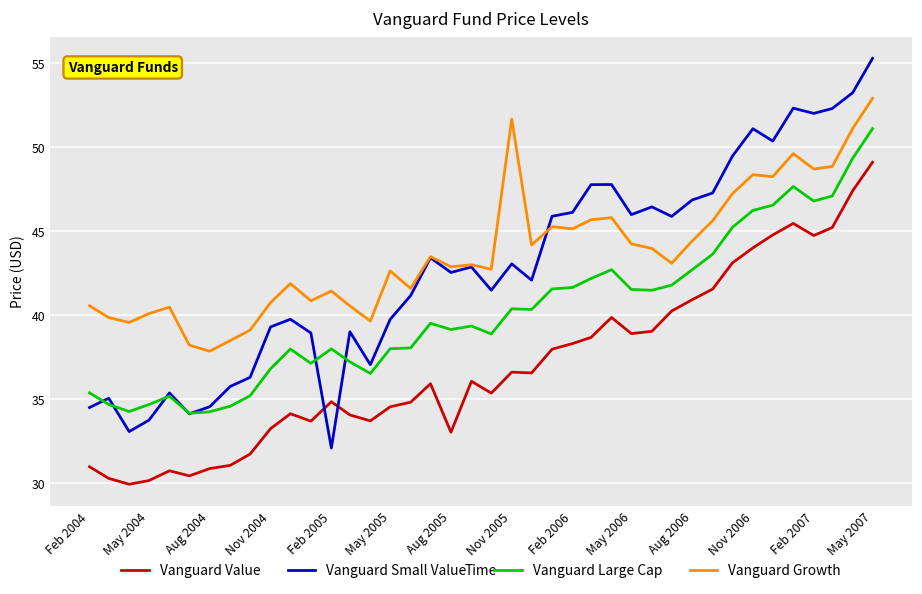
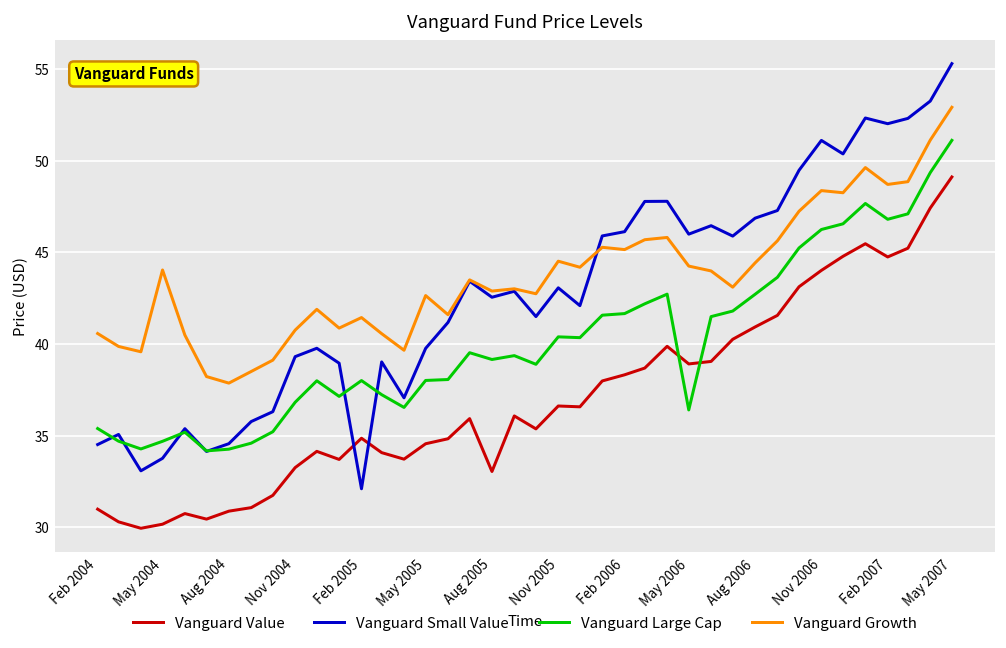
Vanguard Growth, May 2004: 40.1 -> 44.0
Vanguard Growth, Nov 2005: 51.7 -> 44.5
Vanguard Large Cap, May 2006: 41.5 -> 36.4
